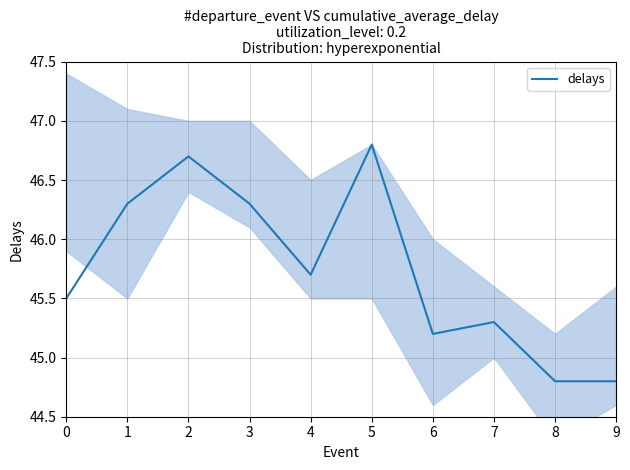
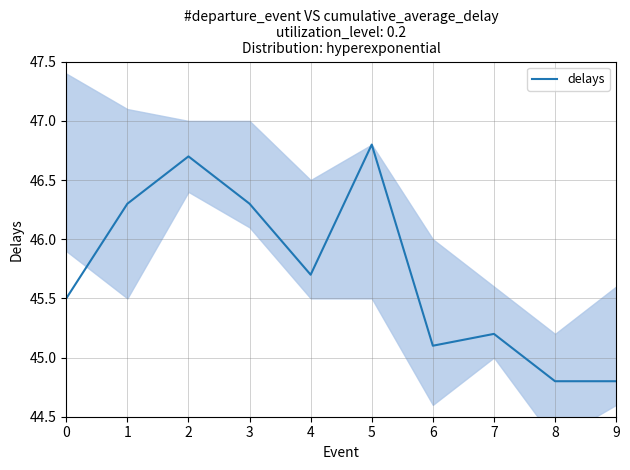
delays, 6: 45.2 -> 45.1
delays, 7: 45.3 -> 45.2
